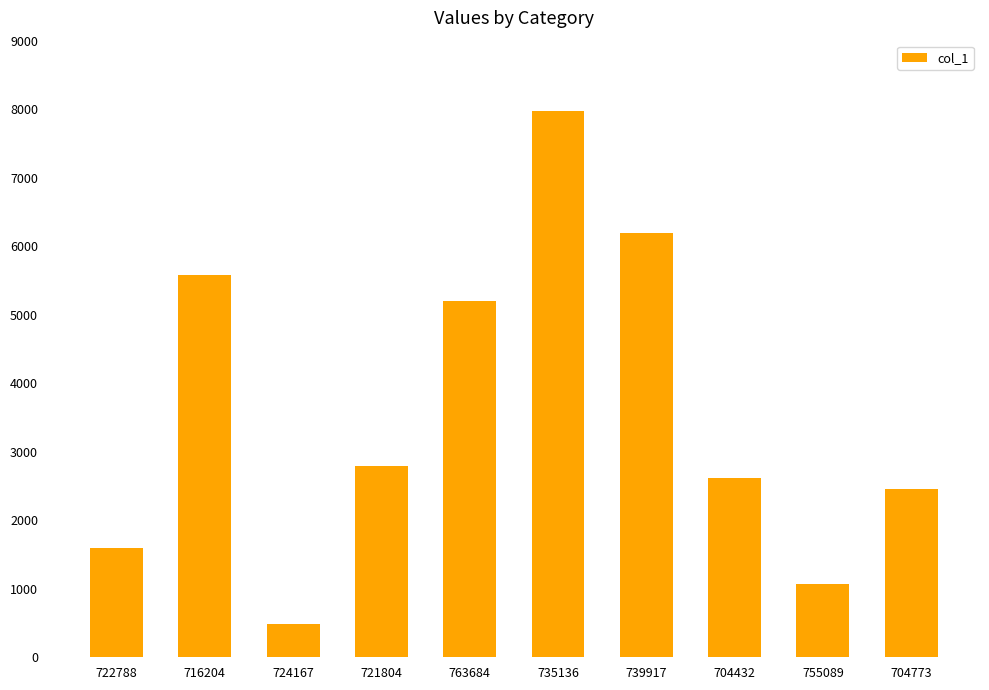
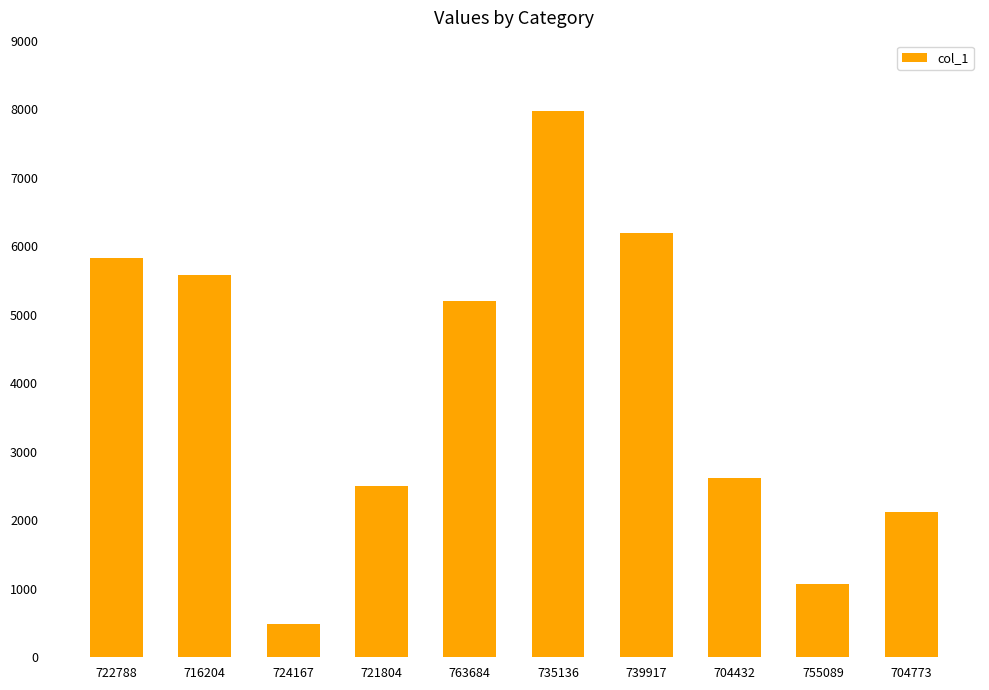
722788: 1600 -> 5800
721804: 2800 -> 2500
704773: 2500 -> 2100
